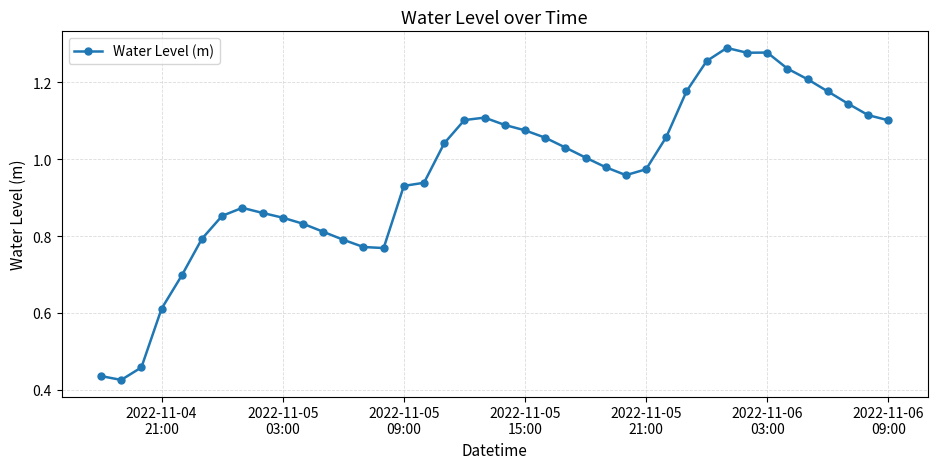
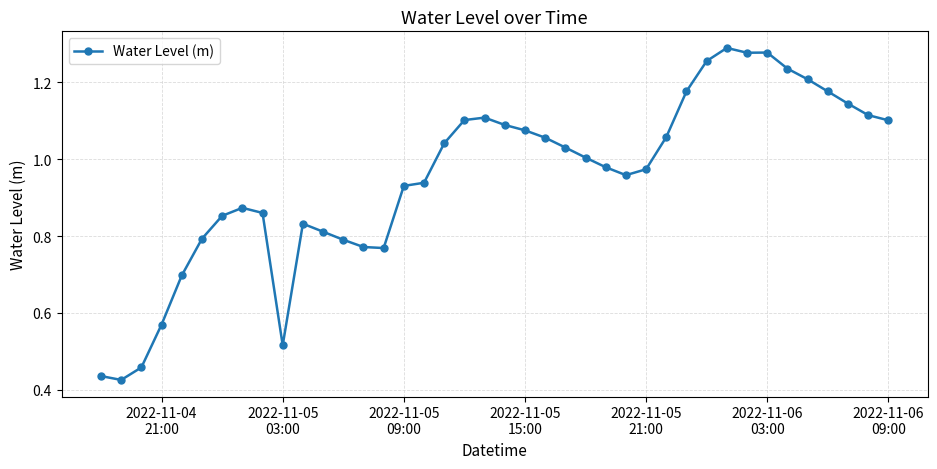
2022-11-04 21:00: 0.61 -> 0.57
2022-11-05 03:00: 0.85 -> 0.52
